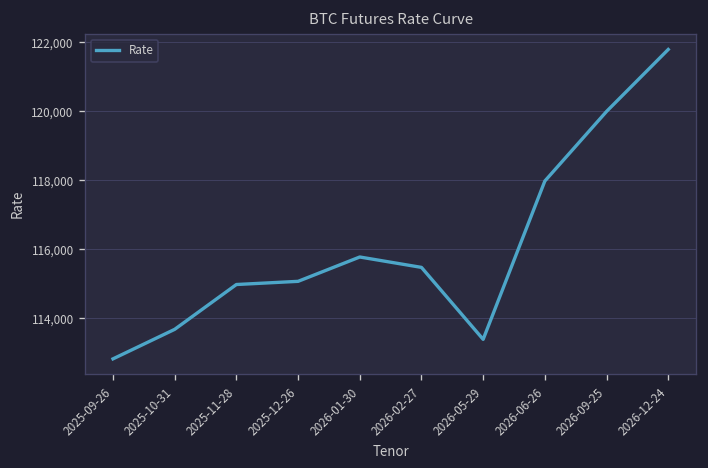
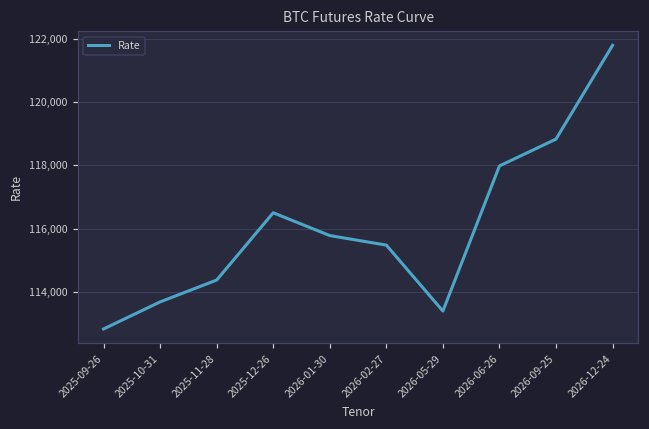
2025-11-28: 115,000 -> 114,400
2025-12-26: 115,100 -> 116,500
2026-09-25: 120,000 -> 118,800
